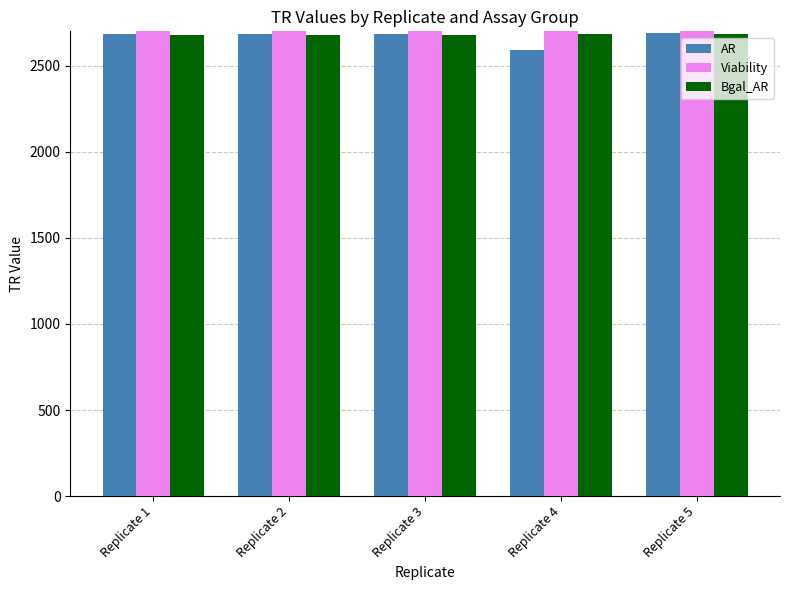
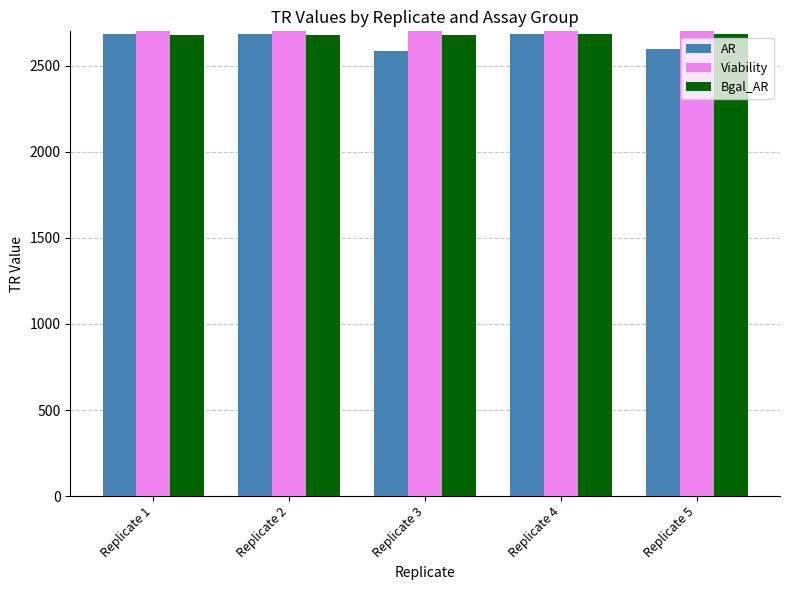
AR, Replicate 3: 2690 -> 2580
AR, Replicate 4: 2590 -> 2690
AR, Replicate 5: 2690 -> 2600
